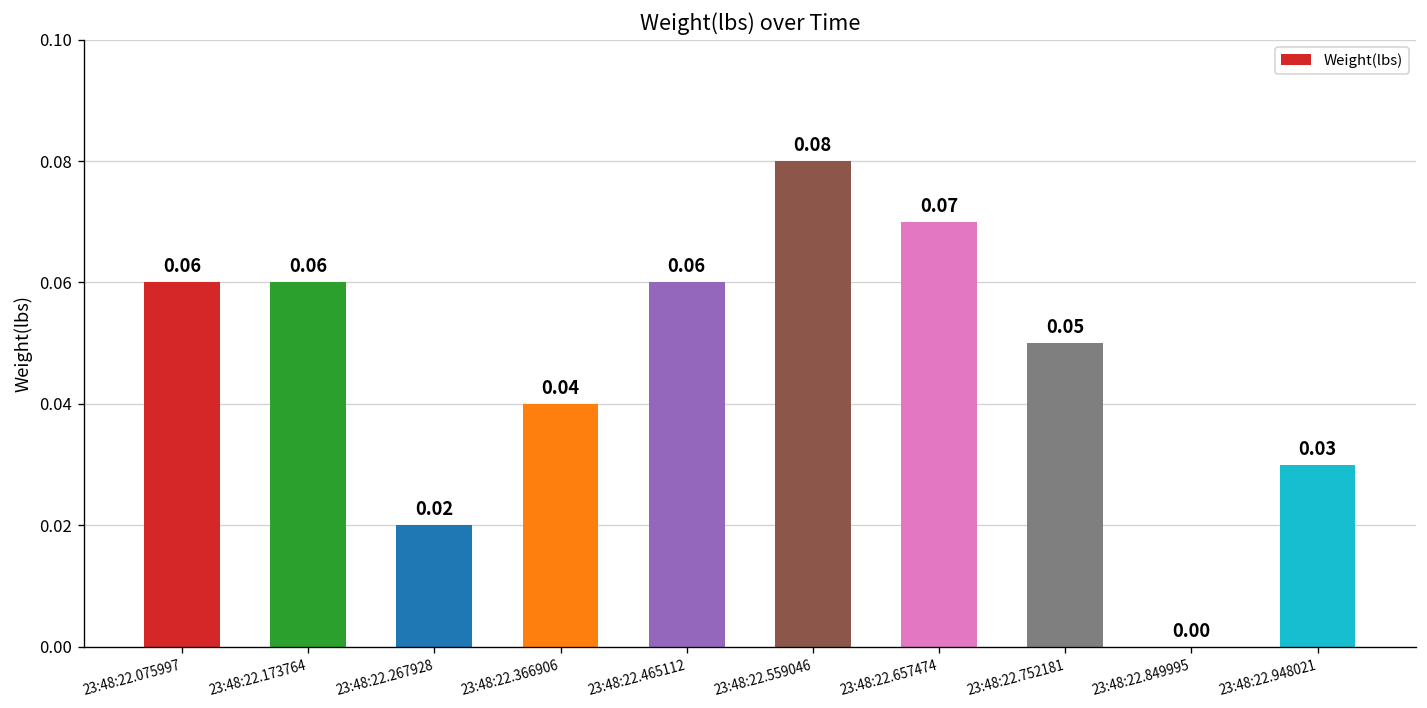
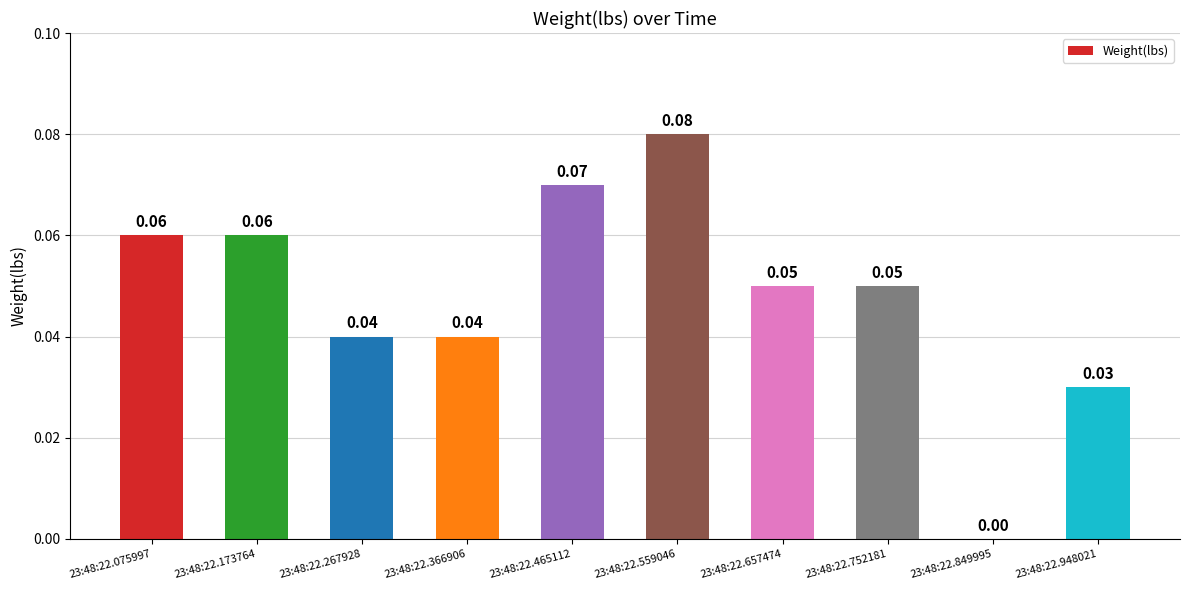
23:48:22.267928: 0.02 -> 0.04
23:48:22.465112: 0.06 -> 0.07
23:48:22.657474: 0.07 -> 0.05
